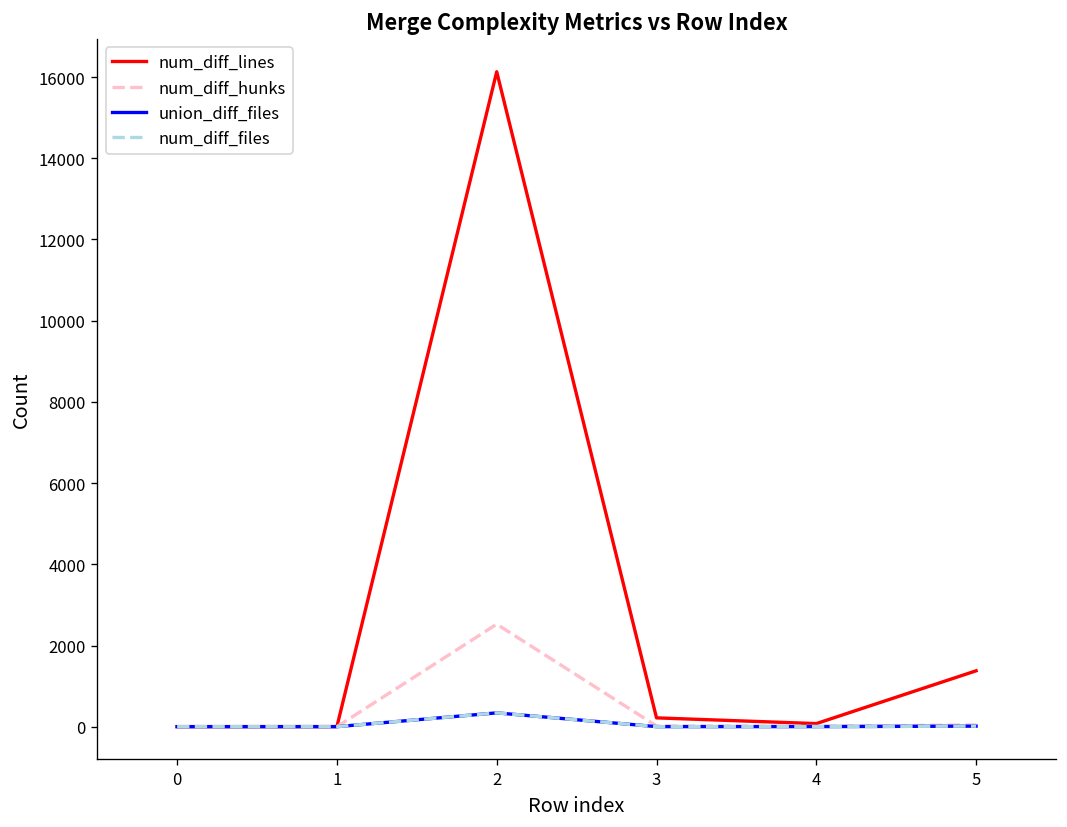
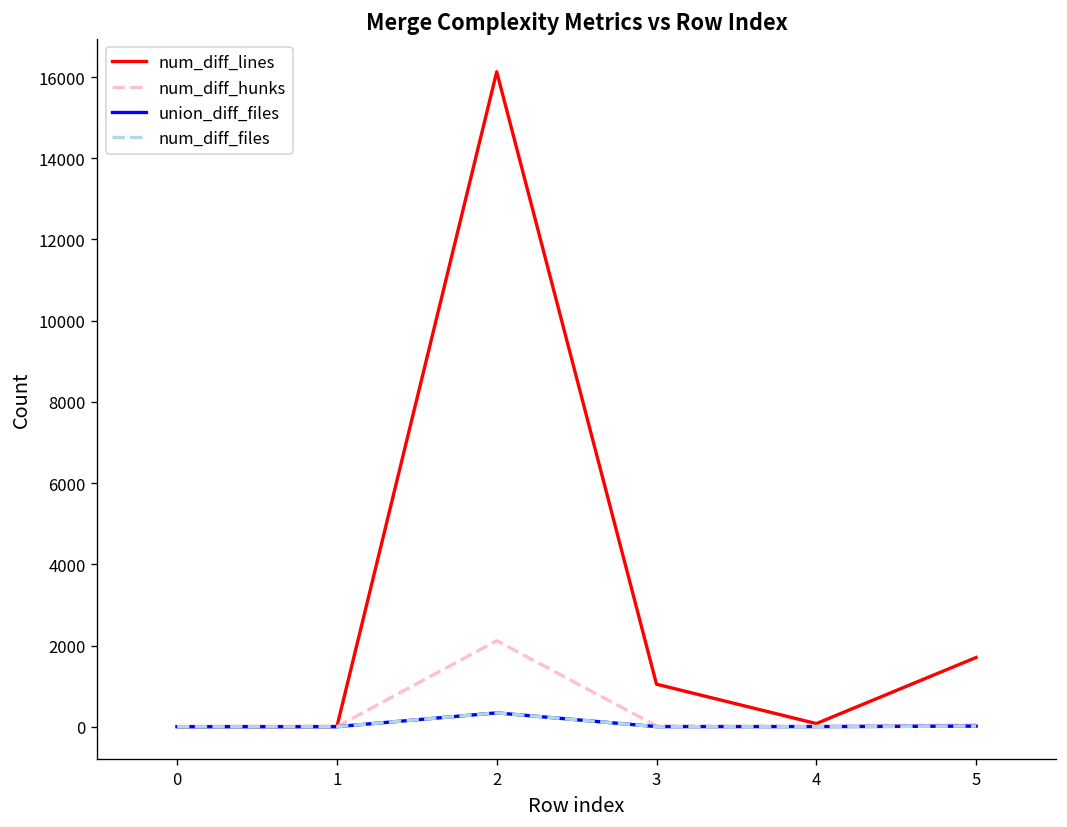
num_diff_hunks, 2: 2500 -> 2100
num_diff_lines, 3: 200 -> 1000
num_diff_lines, 5: 1400 -> 1700
